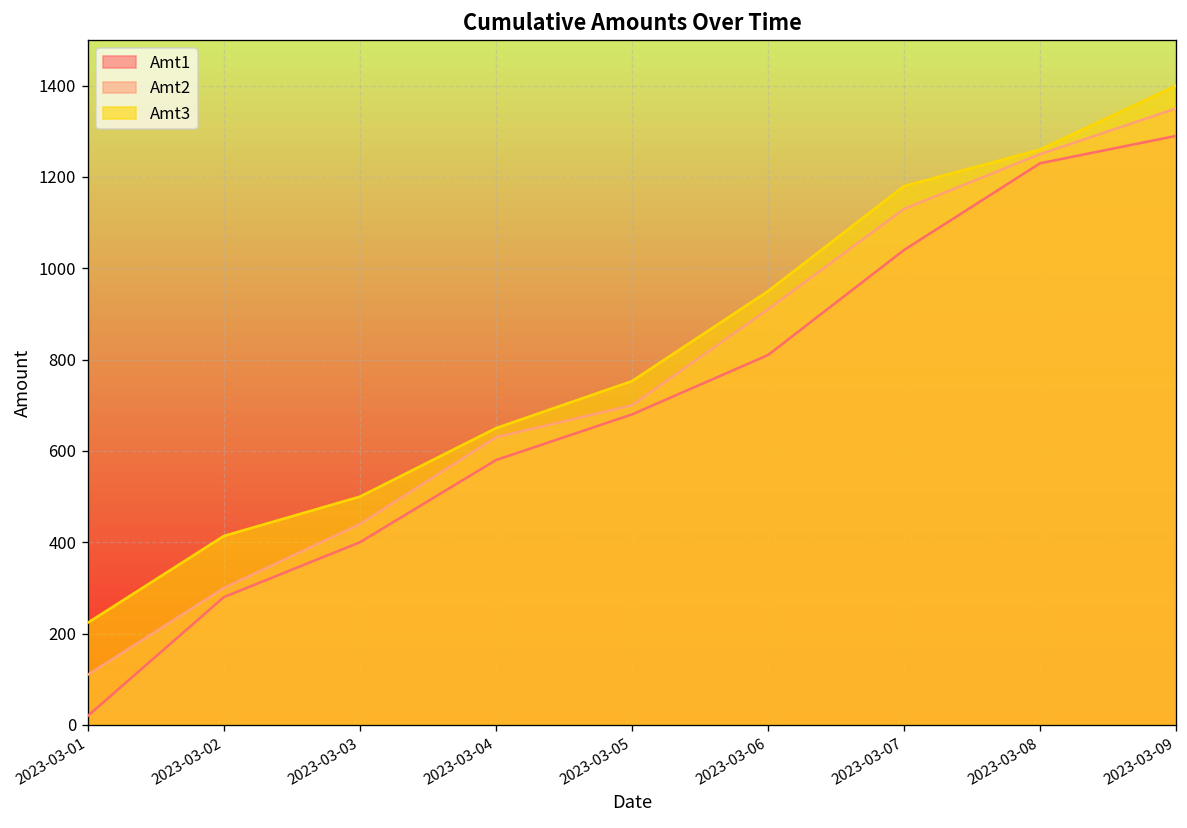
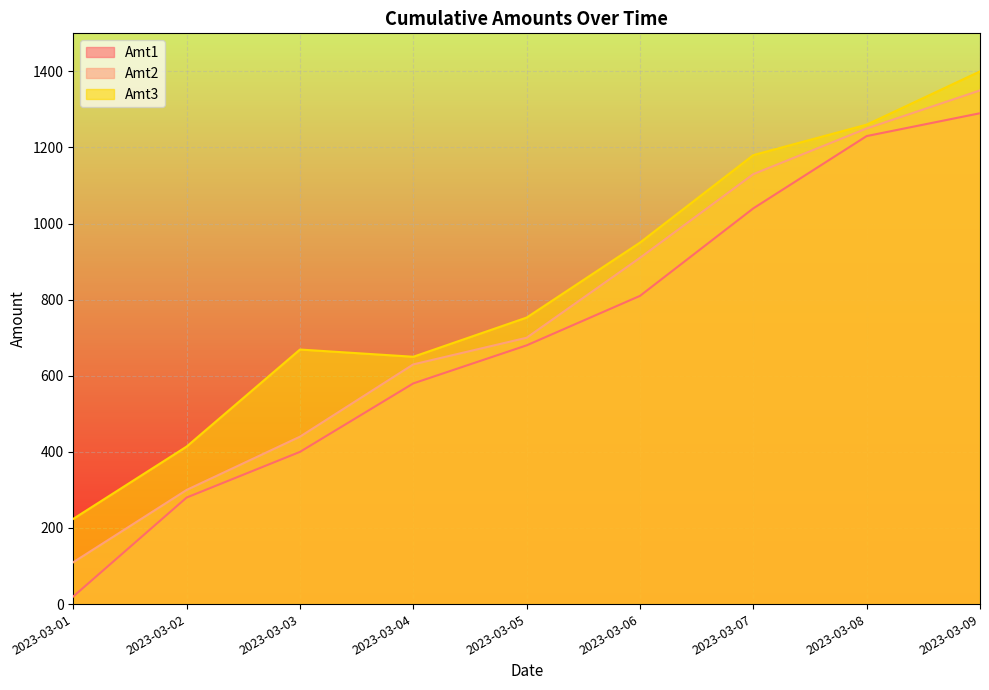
Amt3, 2023-03-03: 500 -> 670
